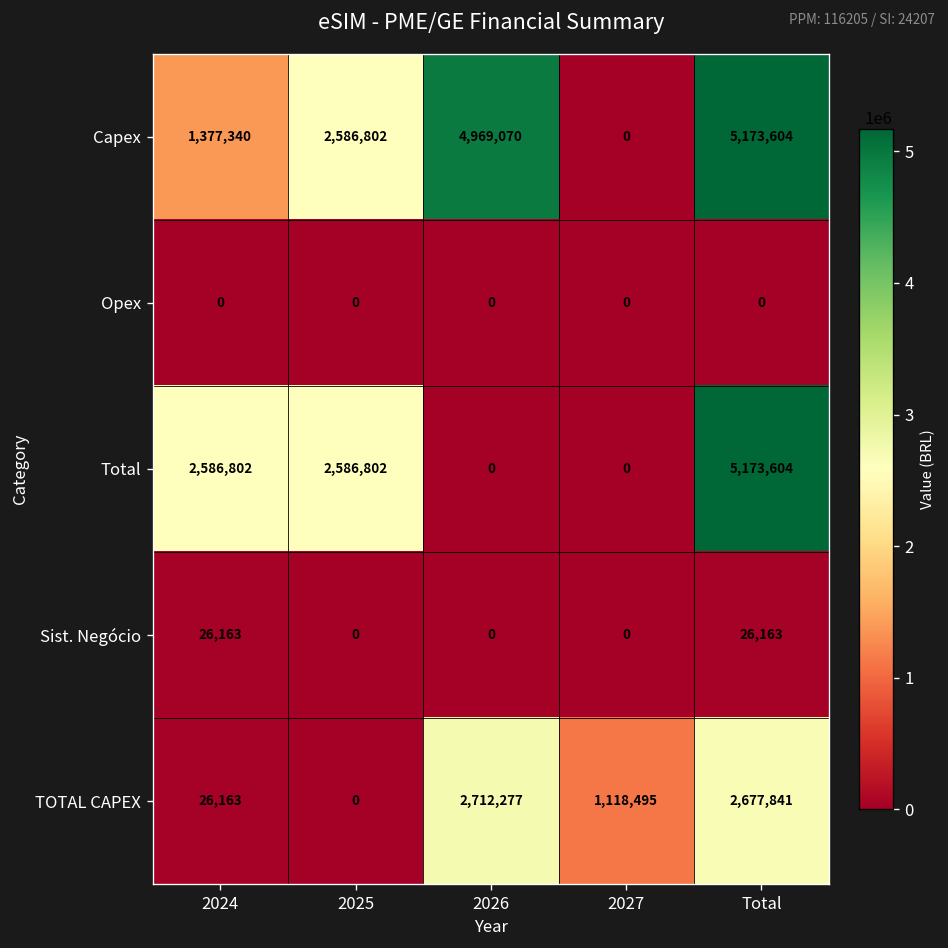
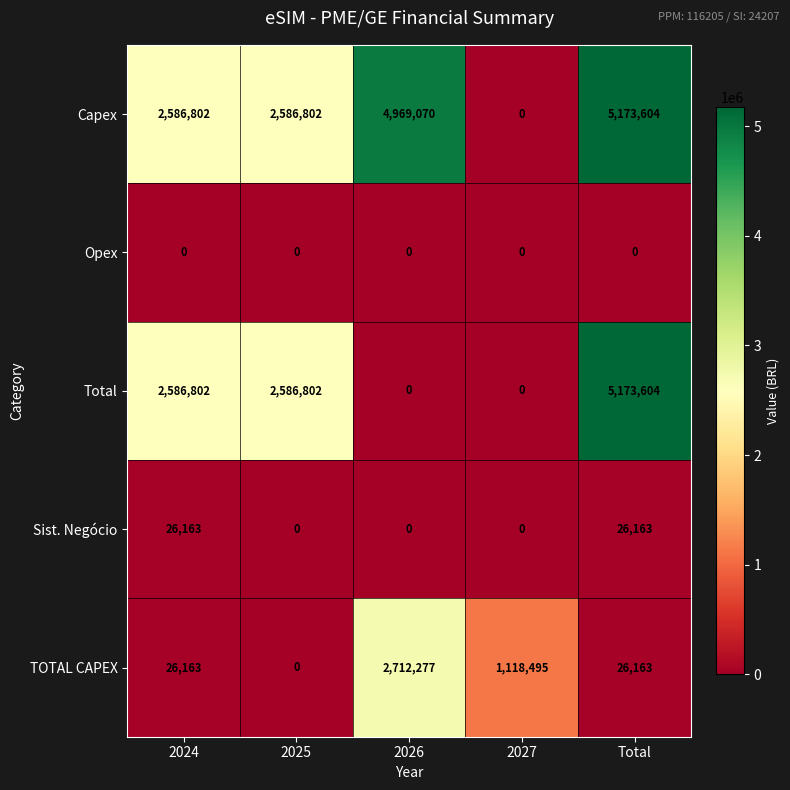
Capex, 2024: 1,377,340 -> 2,586,802
TOTAL CAPEX, Total: 2,677,841 -> 26,163
